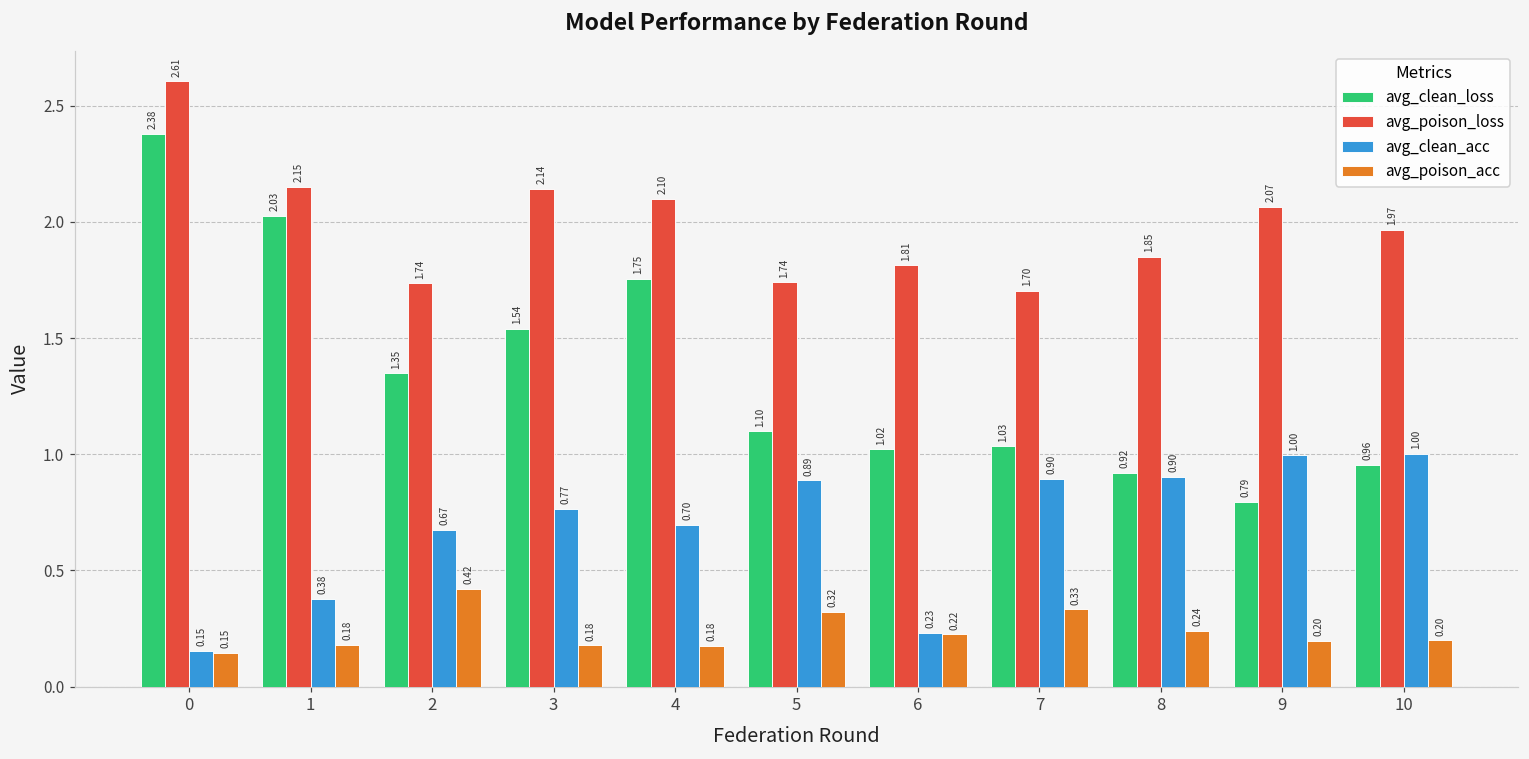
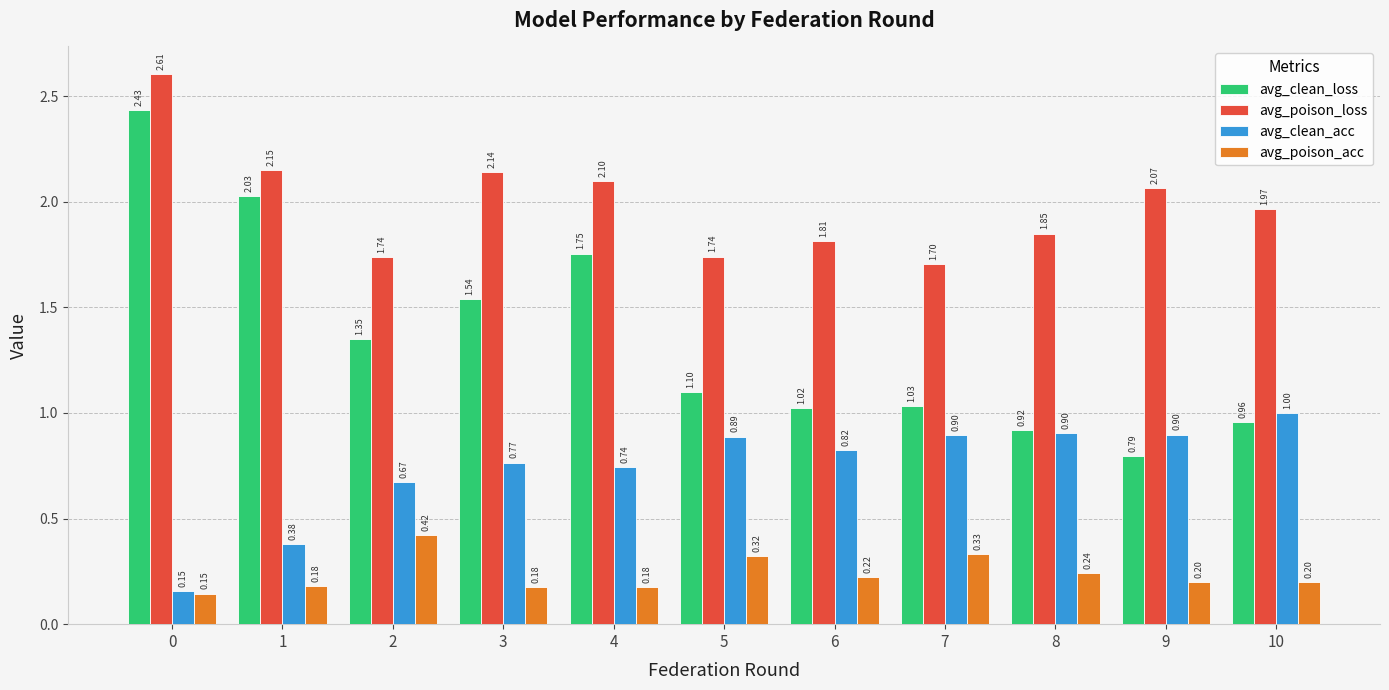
avg_clean_loss, 0: 2.38 -> 2.43
avg_clean_acc, 4: 0.70 -> 0.74
avg_clean_acc, 6: 0.23 -> 0.82
avg_clean_acc, 9: 1.00 -> 0.90
